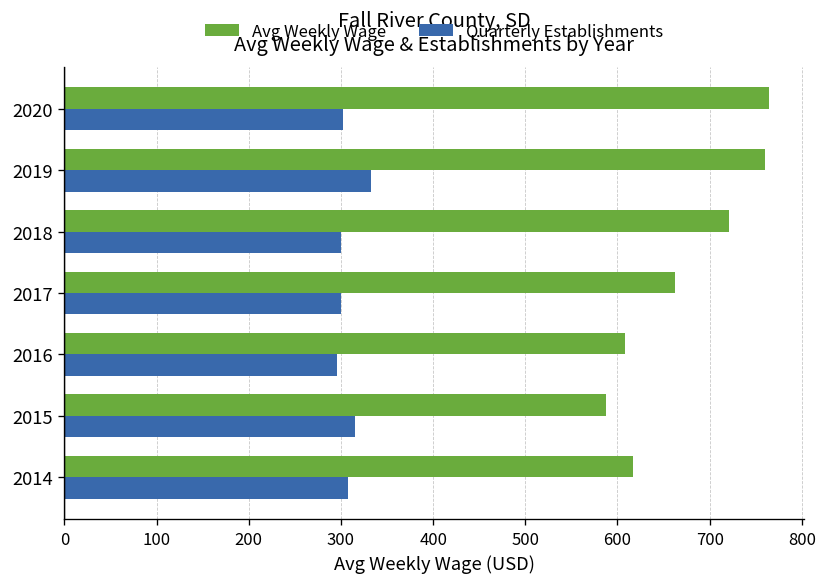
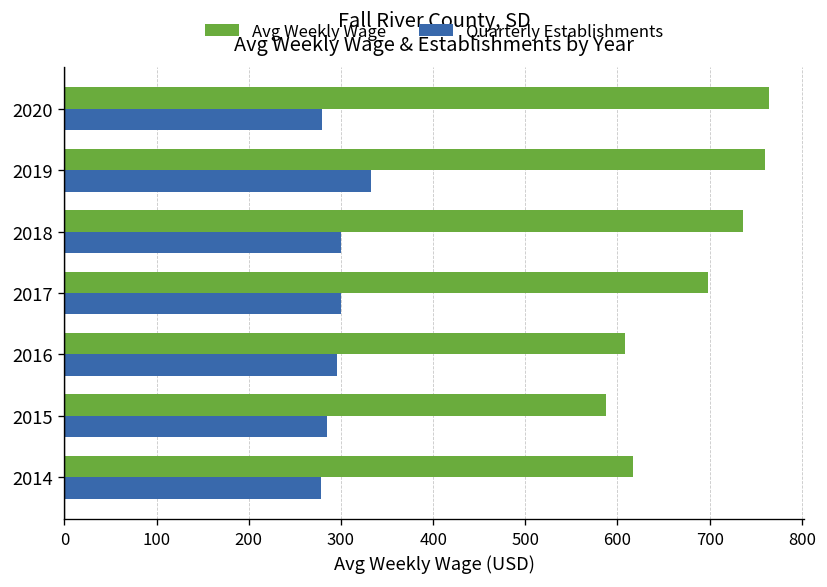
Quarterly Establishments, 2020: 300 -> 280
Avg Weekly Wage, 2018: 720 -> 740
Avg Weekly Wage, 2017: 660 -> 700
Quarterly Establishments, 2015: 320 -> 290
Quarterly Establishments, 2014: 310 -> 280
